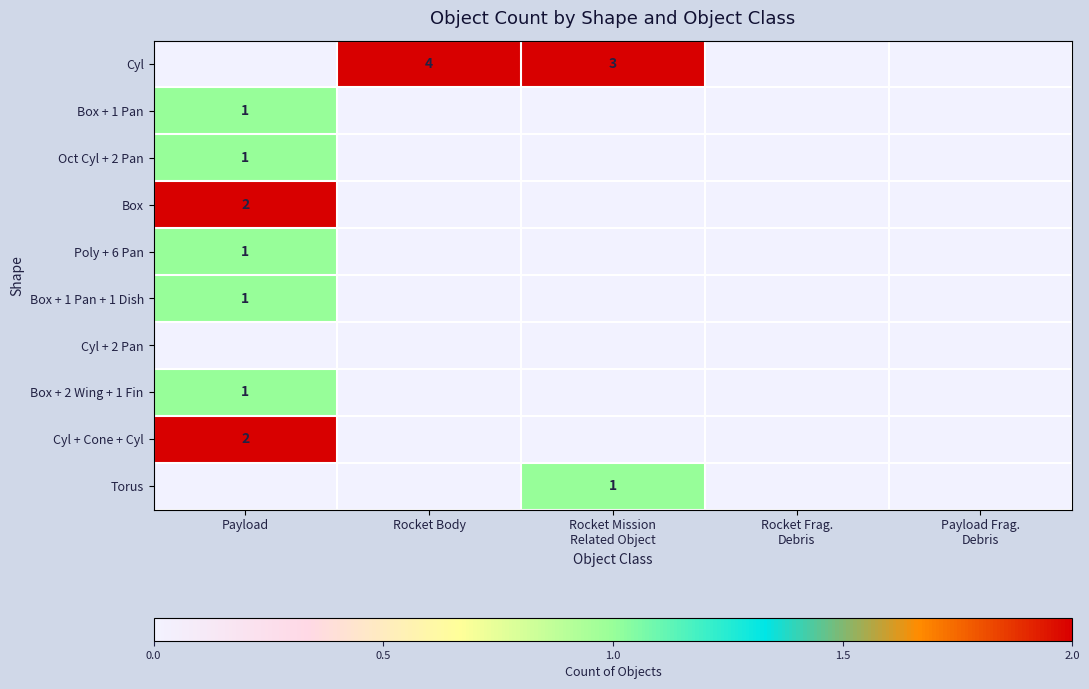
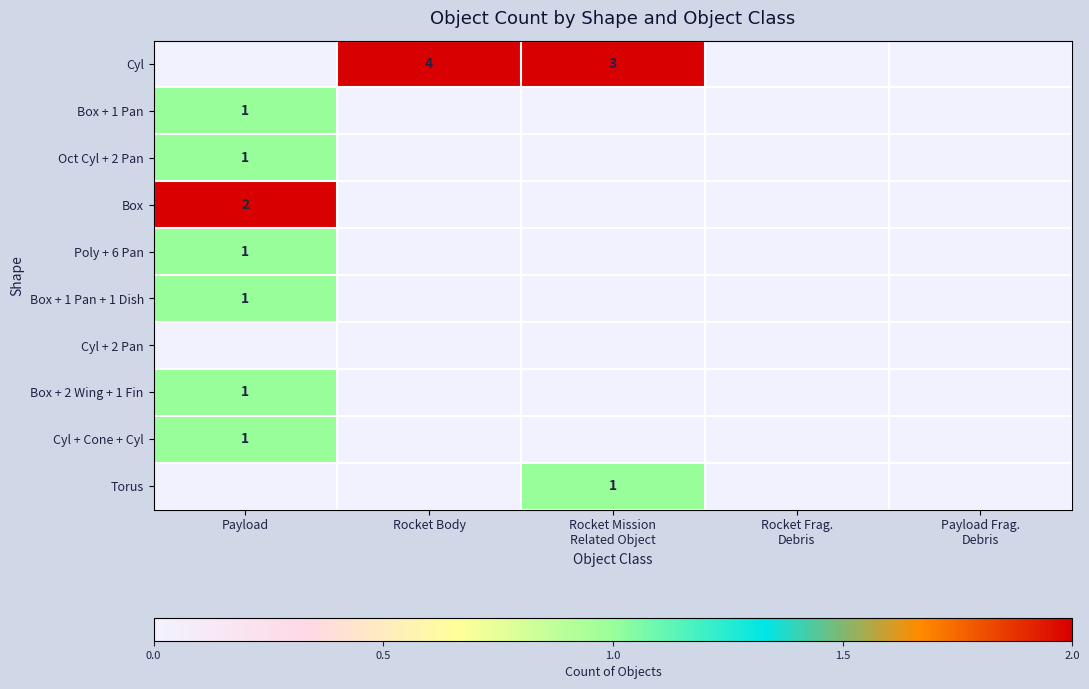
Cyl + Cone + Cyl, Payload: 2 -> 1
